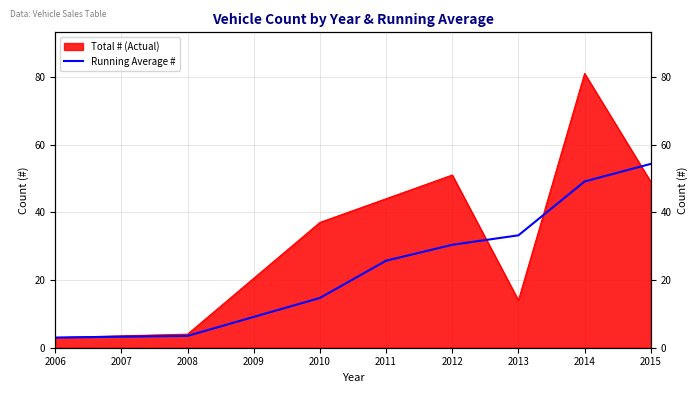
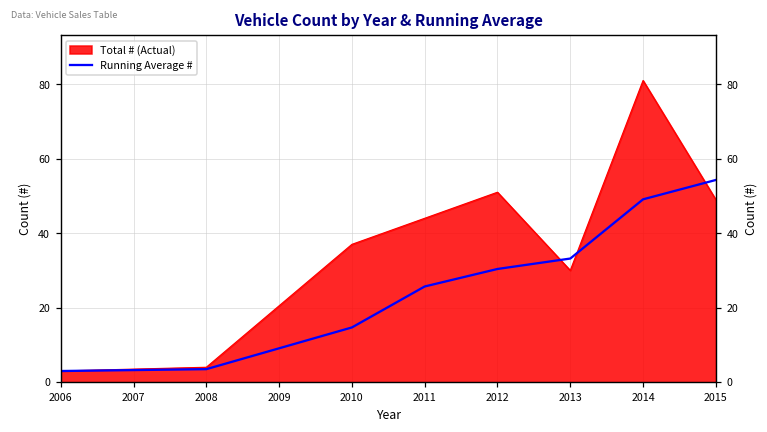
Total # (Actual), 2013: 14 -> 30
